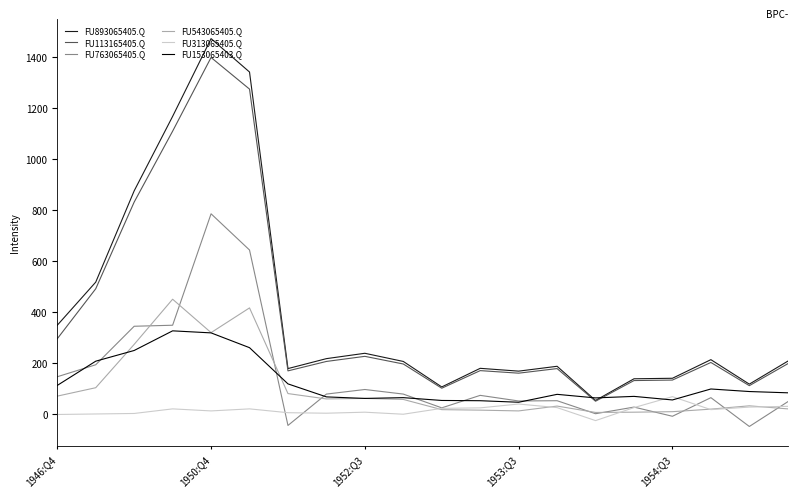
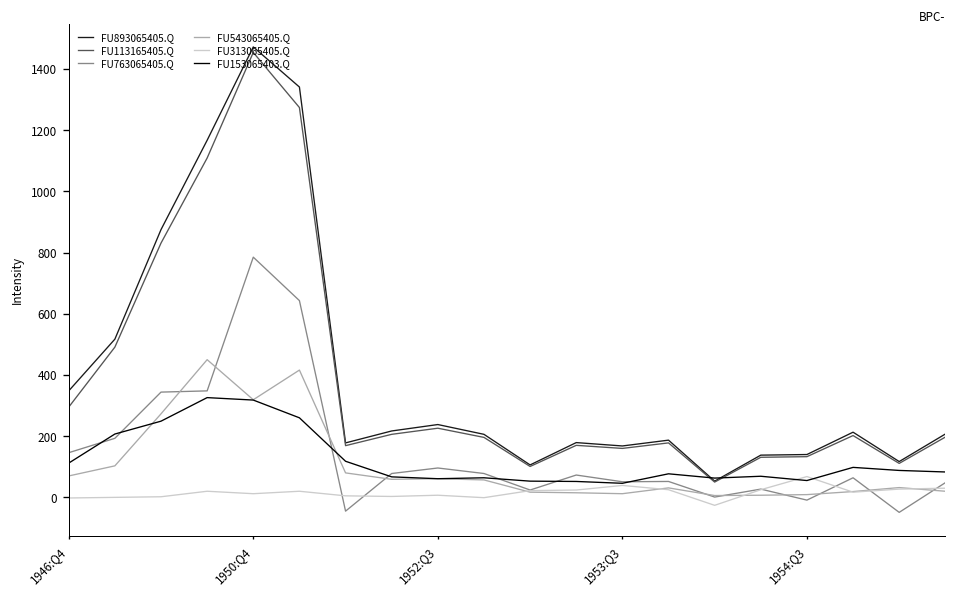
FU113165405.Q, 1950:Q4: 1400 -> 1450
